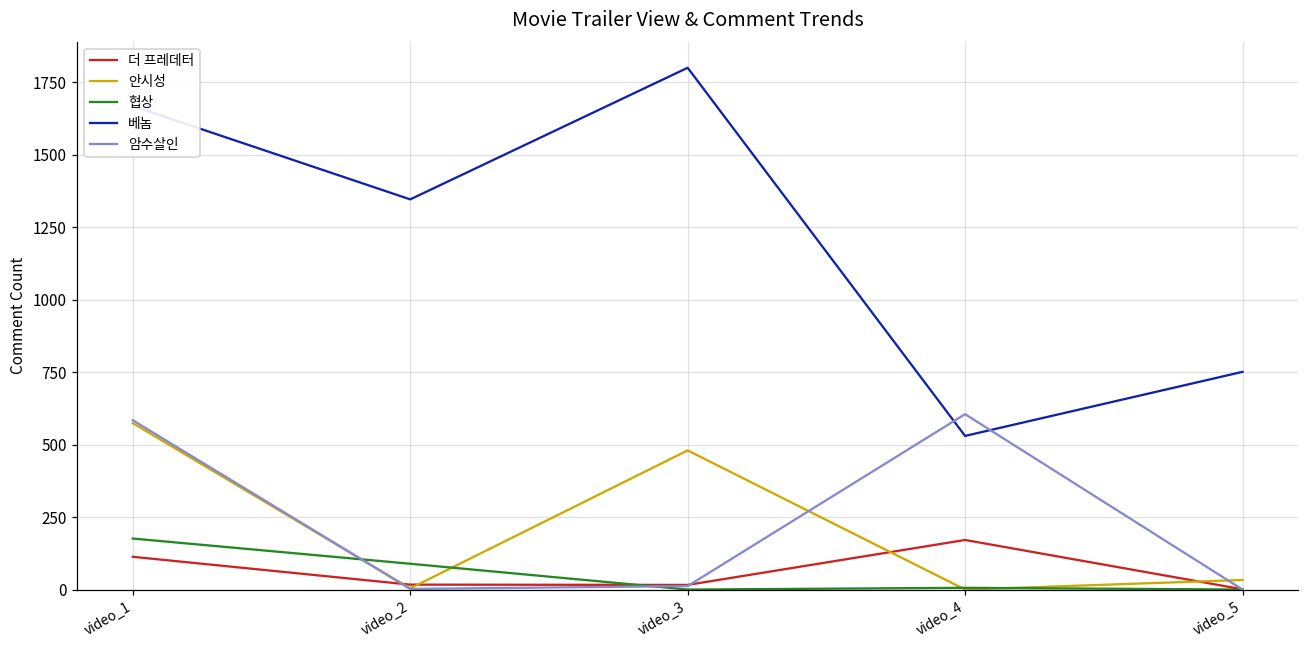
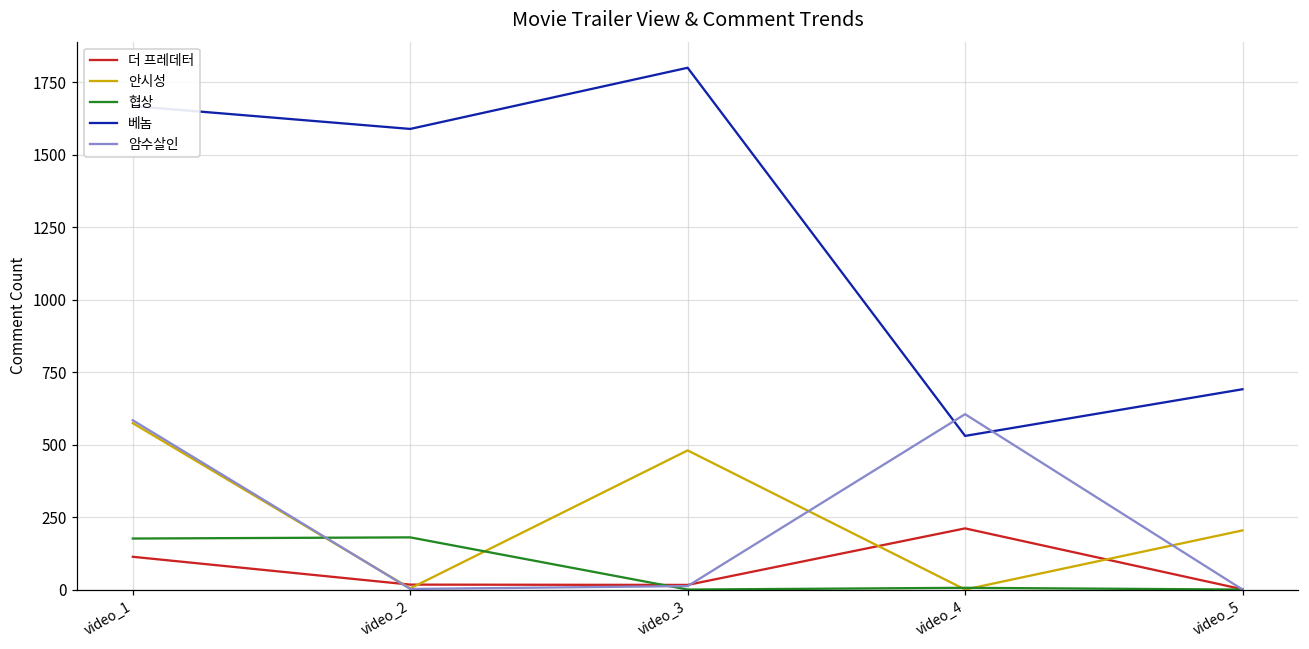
협상, video_2: 90 -> 180
베놈, video_2: 1350 -> 1590
더 프레데터, video_4: 170 -> 210
안시성, video_5: 30 -> 200
베놈, video_5: 750 -> 690
